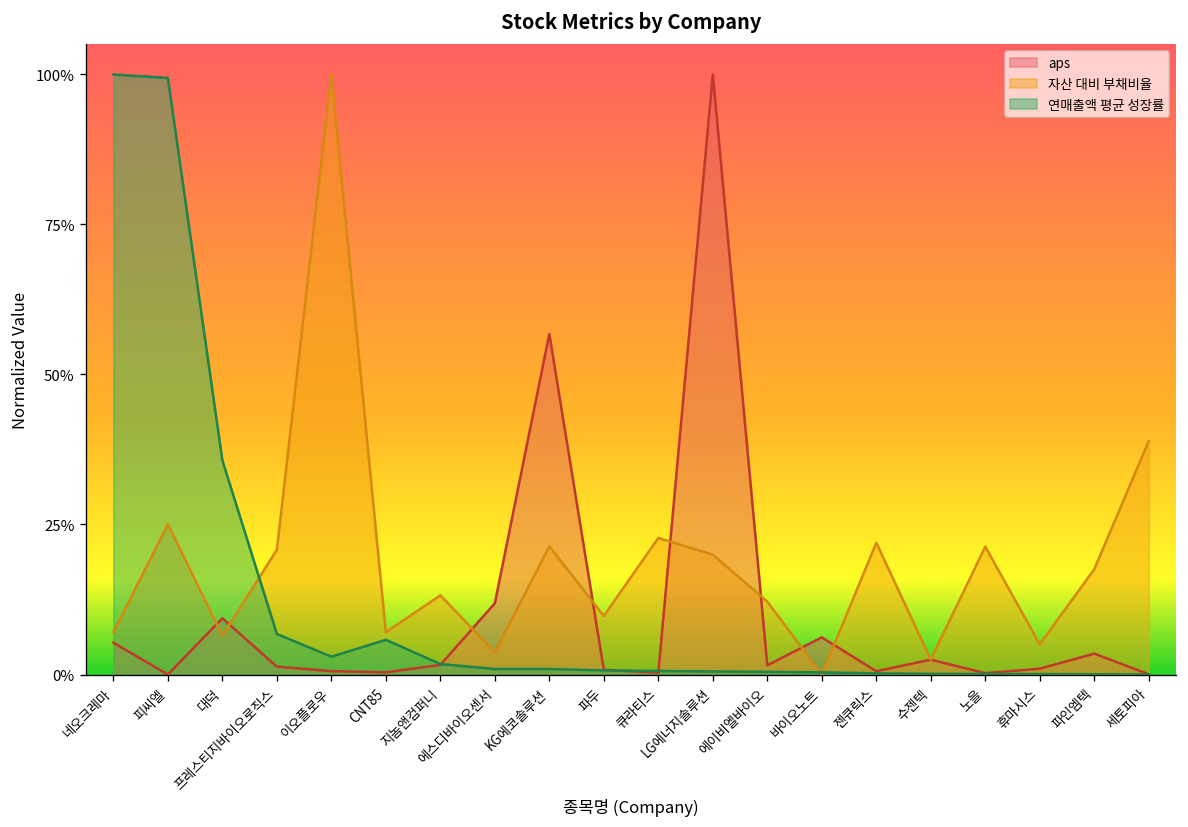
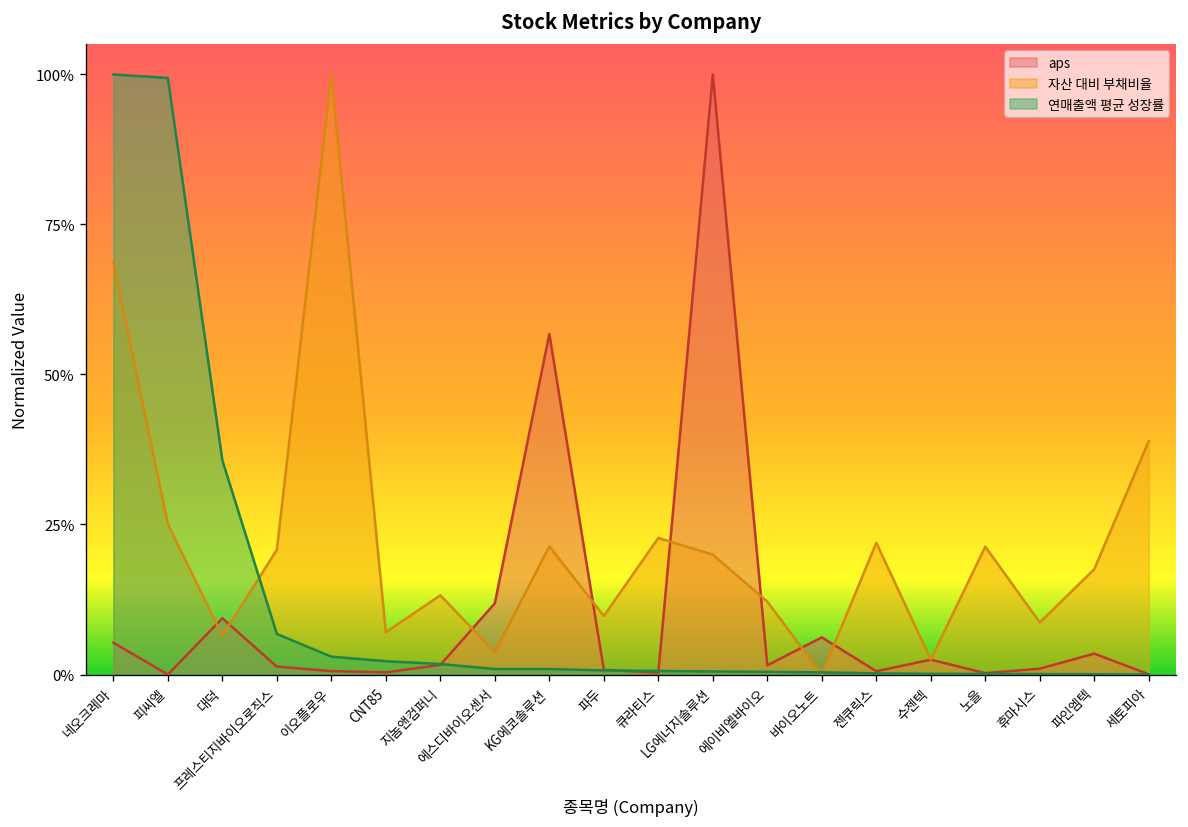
자산 대비 부채비율, 네오크레마: 7% -> 69%
연매출액 평균 성장률, CNT85: 6% -> 2%
자산 대비 부채비율, 휴마시스: 5% -> 9%
